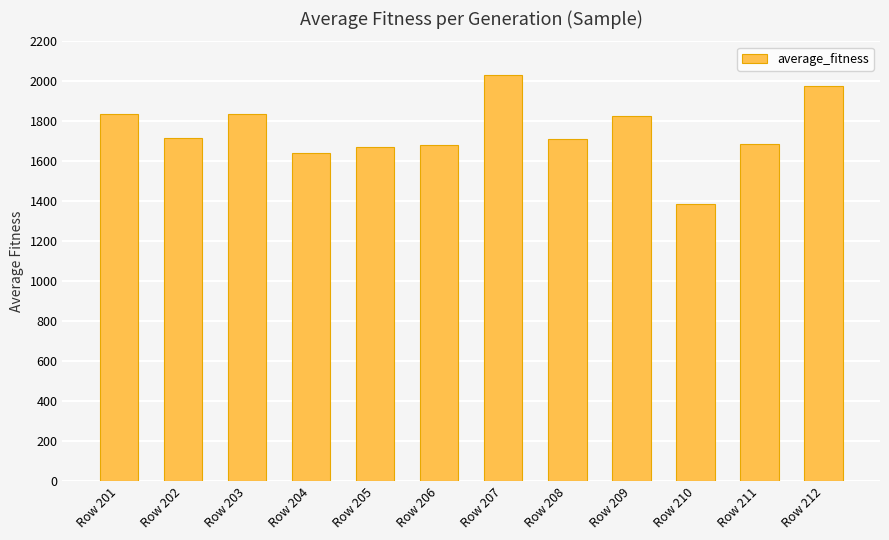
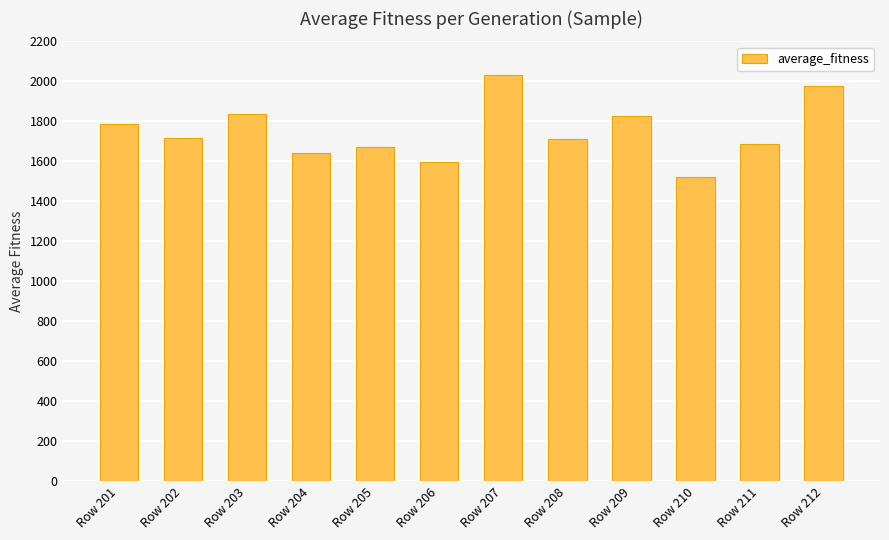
Row 201: 1840 -> 1790
Row 206: 1680 -> 1600
Row 210: 1390 -> 1520
